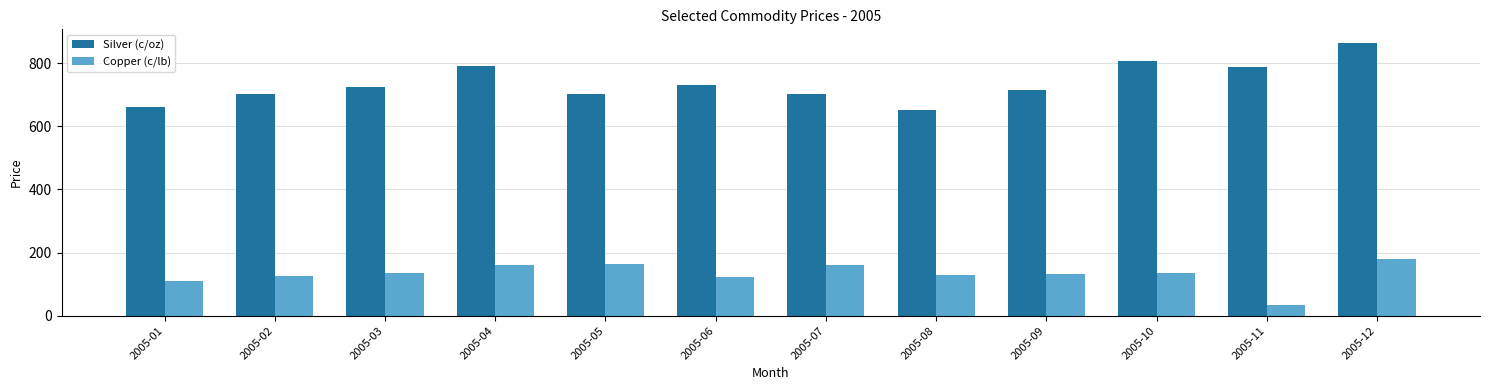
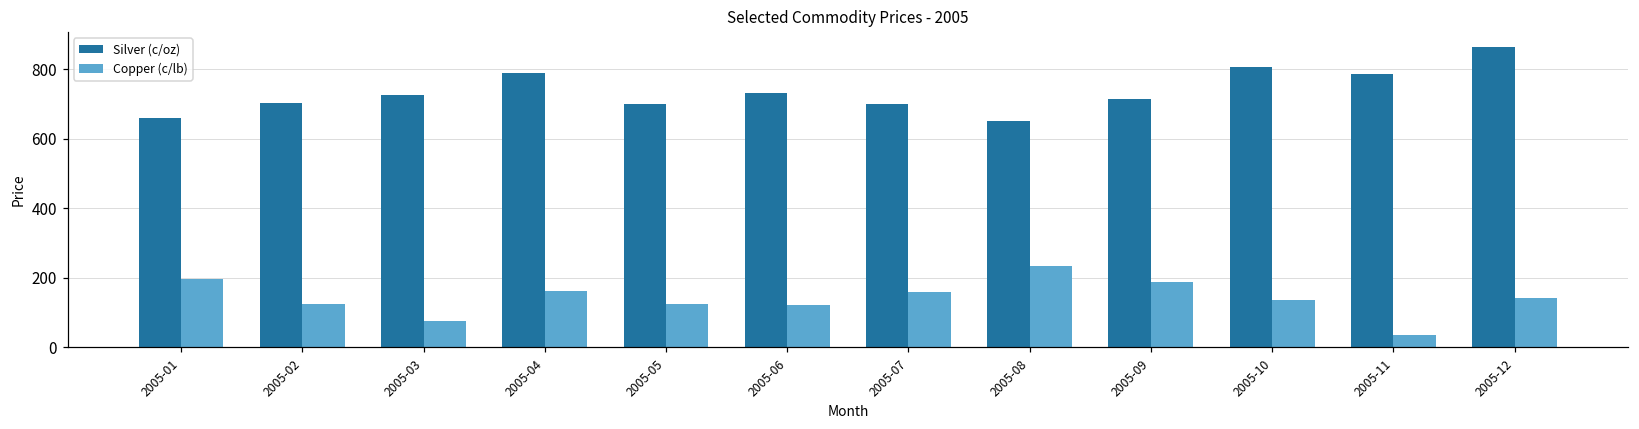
Copper (c/lb), 2005-01: 110 -> 200
Copper (c/lb), 2005-03: 140 -> 80
Copper (c/lb), 2005-05: 160 -> 120
Copper (c/lb), 2005-08: 130 -> 230
Copper (c/lb), 2005-09: 130 -> 190
Copper (c/lb), 2005-12: 180 -> 140
